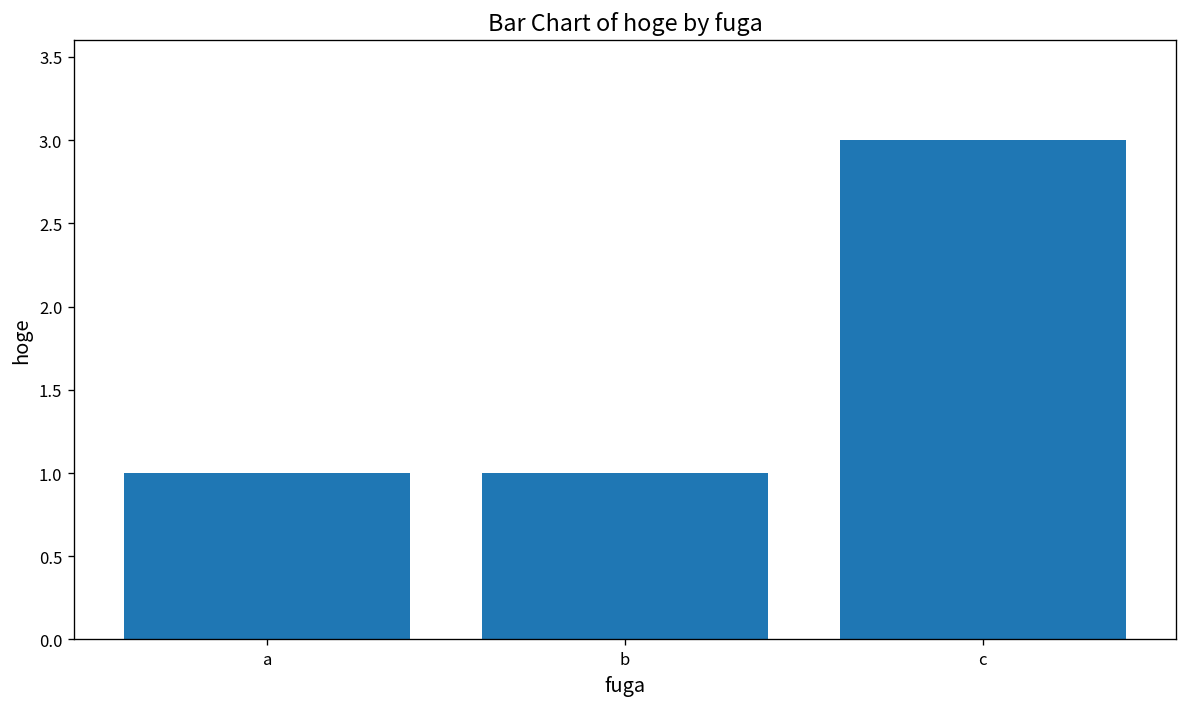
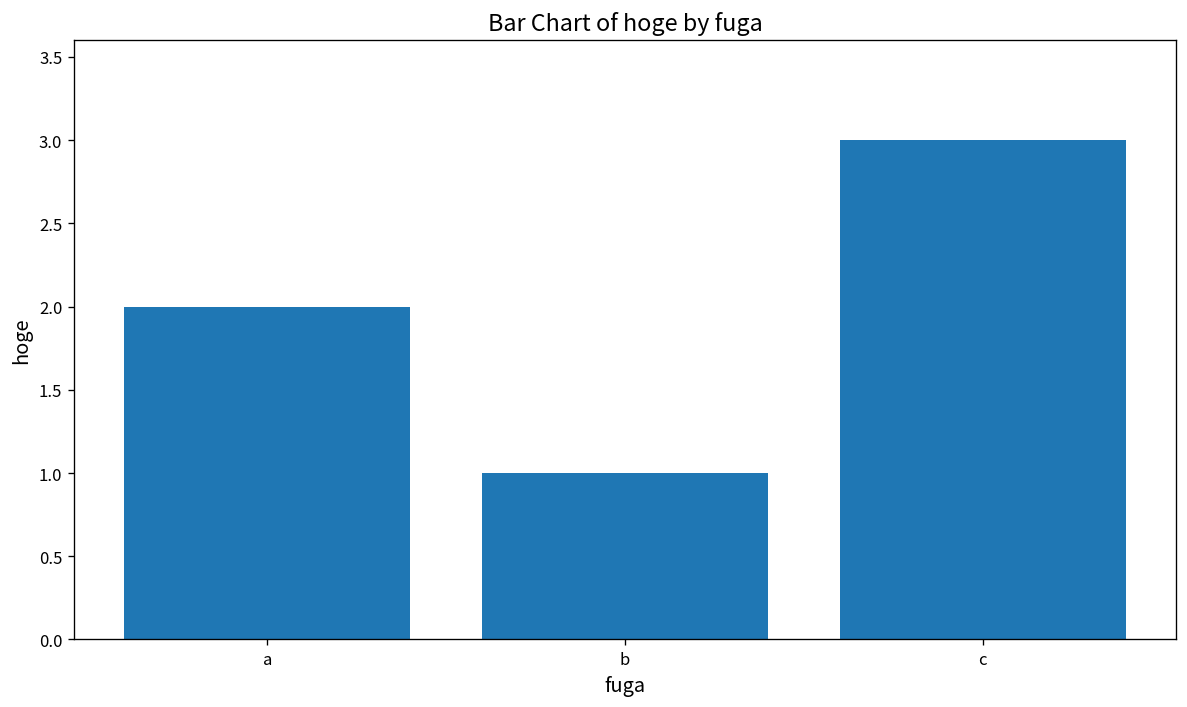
a: 1 -> 2
